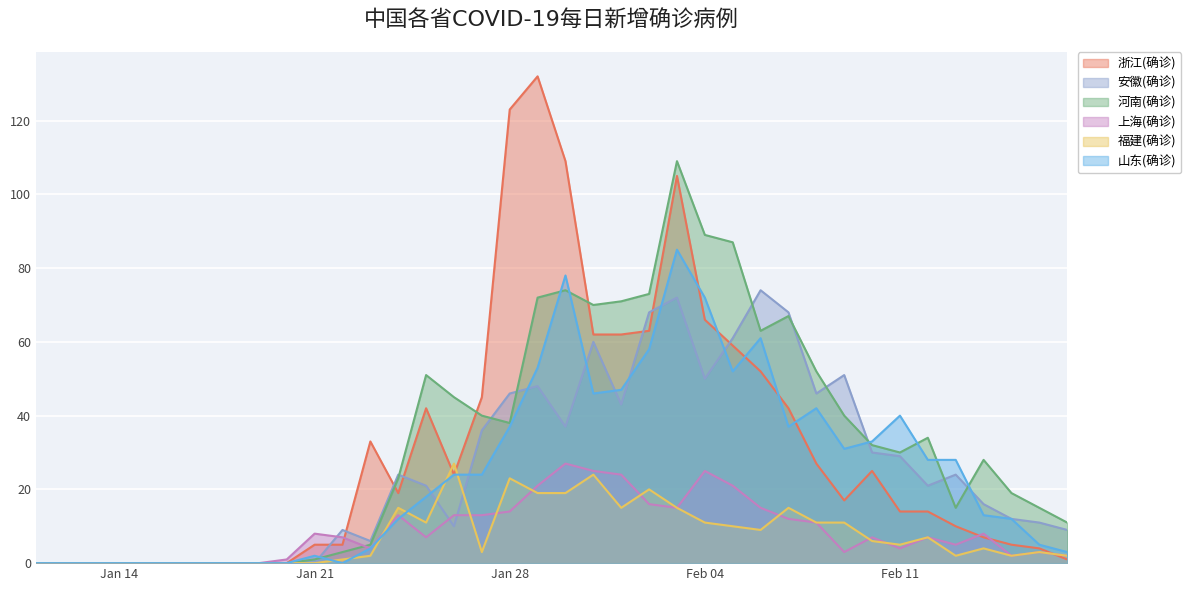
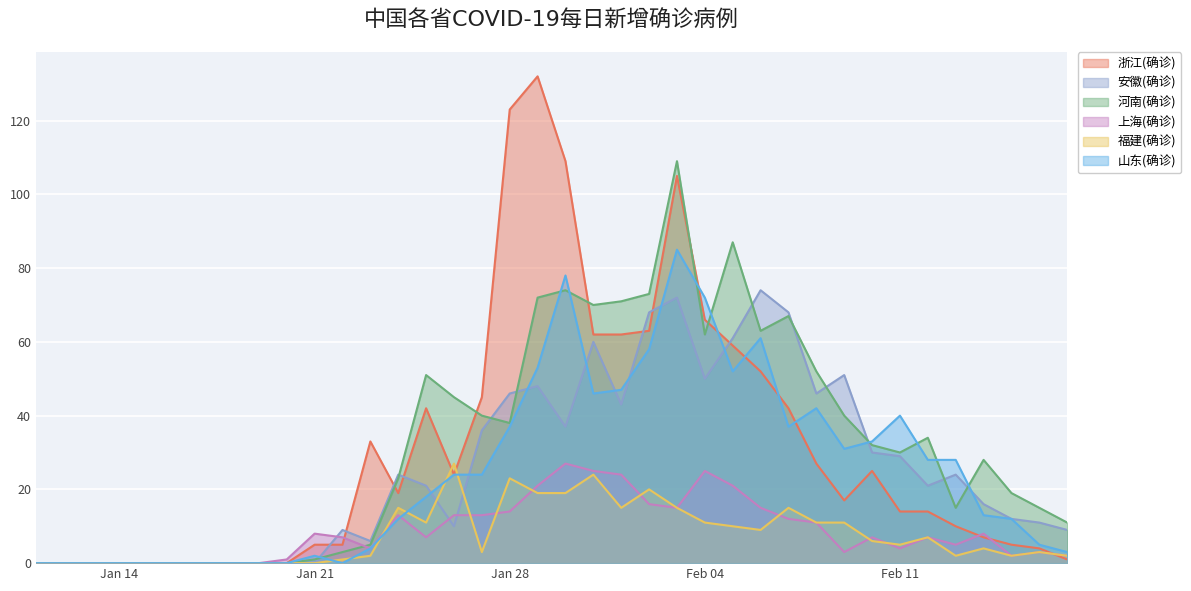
河南(确诊), Feb 04: 89 -> 62
